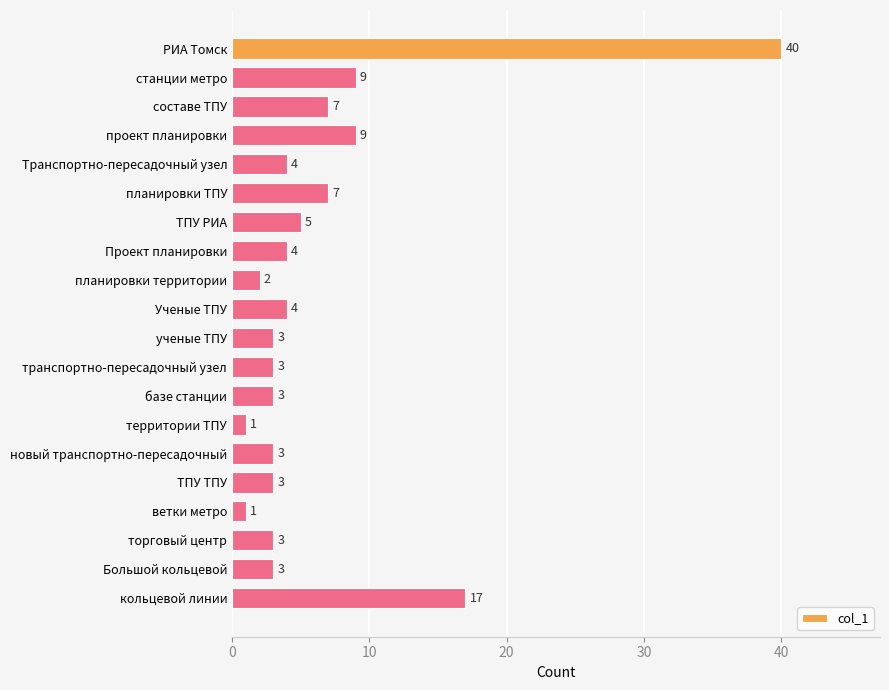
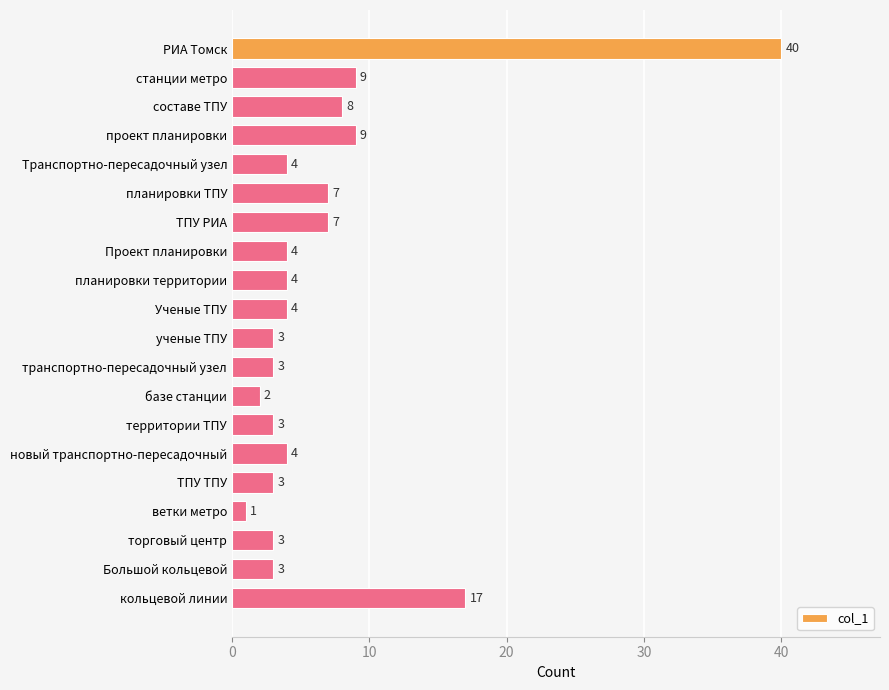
составе ТПУ: 7 -> 8
ТПУ РИА: 5 -> 7
планировки территории: 2 -> 4
базе станции: 3 -> 2
территории ТПУ: 1 -> 3
новый транспортно-пересадочный: 3 -> 4
